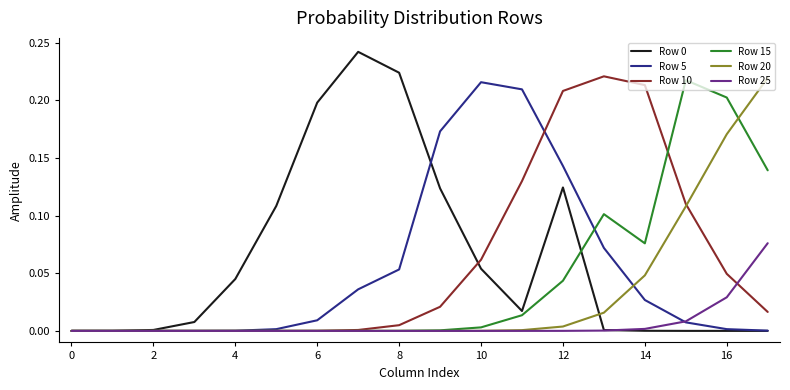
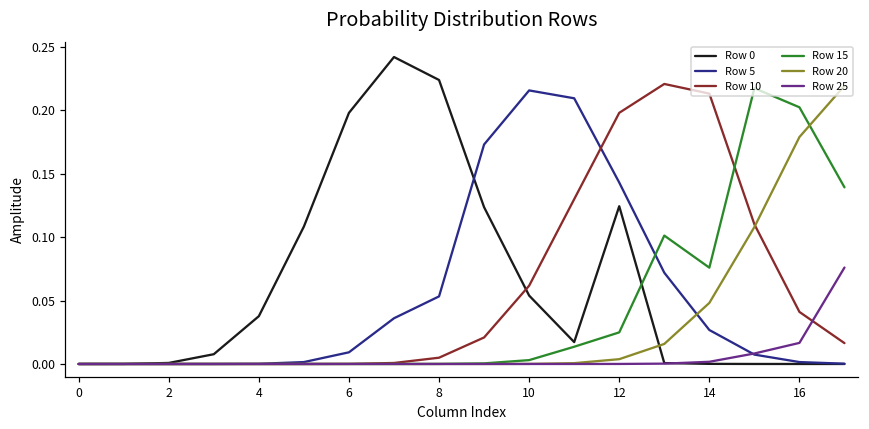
Row 0, 4: 0.045 -> 0.038
Row 10, 12: 0.208 -> 0.198
Row 15, 12: 0.044 -> 0.025
Row 10, 16: 0.050 -> 0.041
Row 20, 16: 0.171 -> 0.179
Row 25, 16: 0.029 -> 0.017
